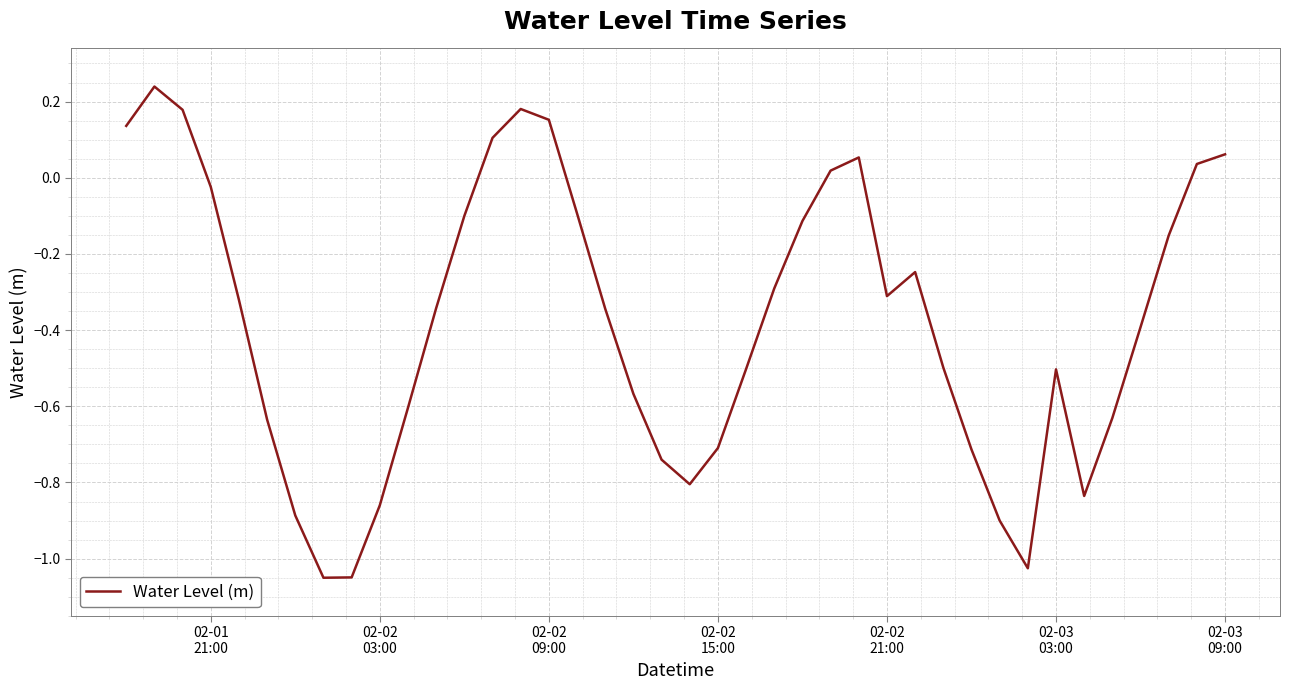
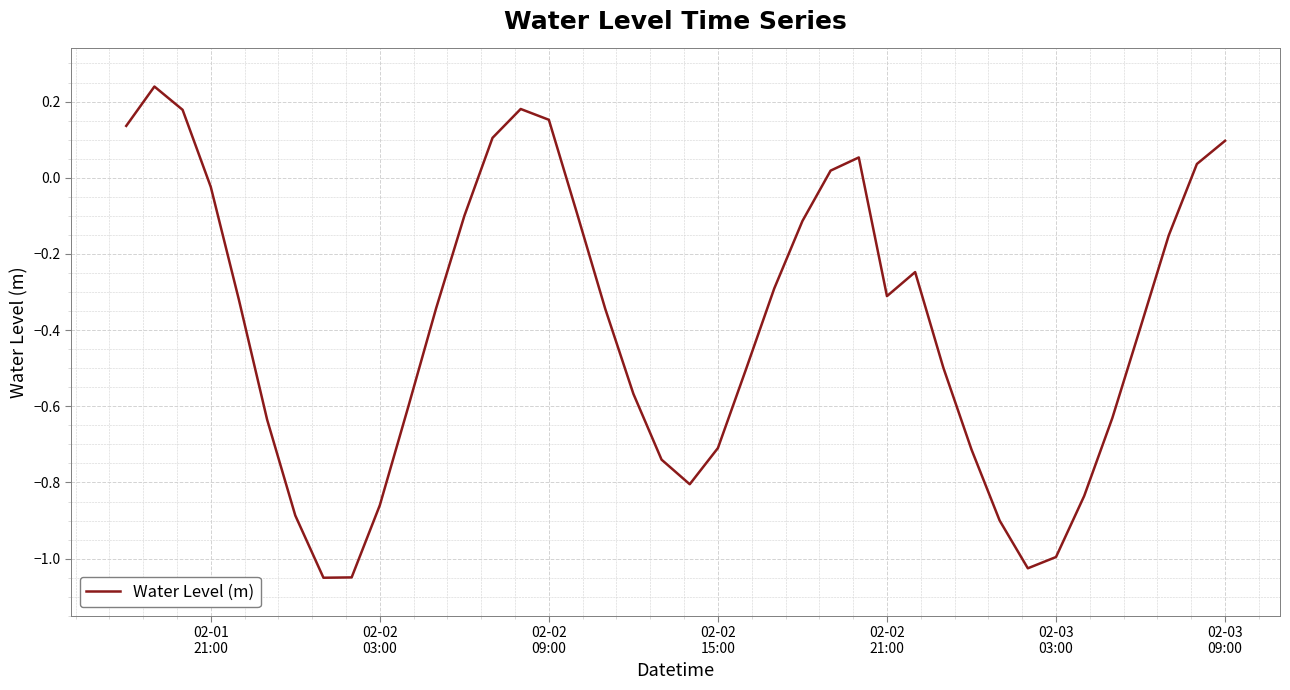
02-03 03:00: -0.50 -> -1.00
02-03 09:00: 0.06 -> 0.10
